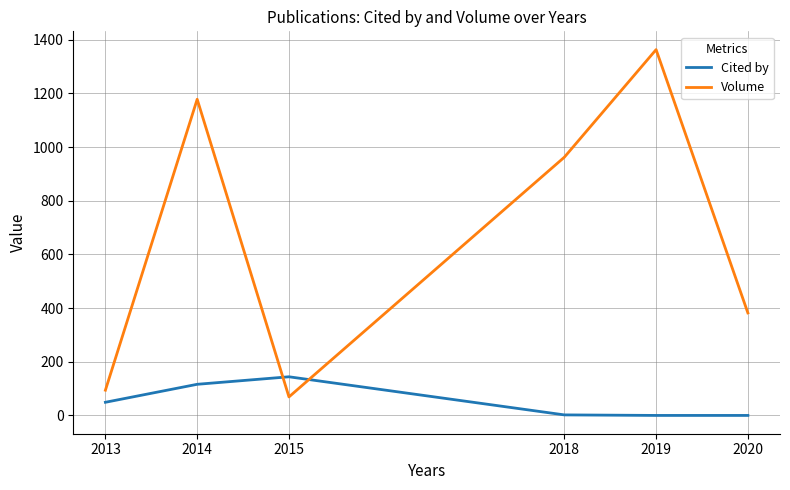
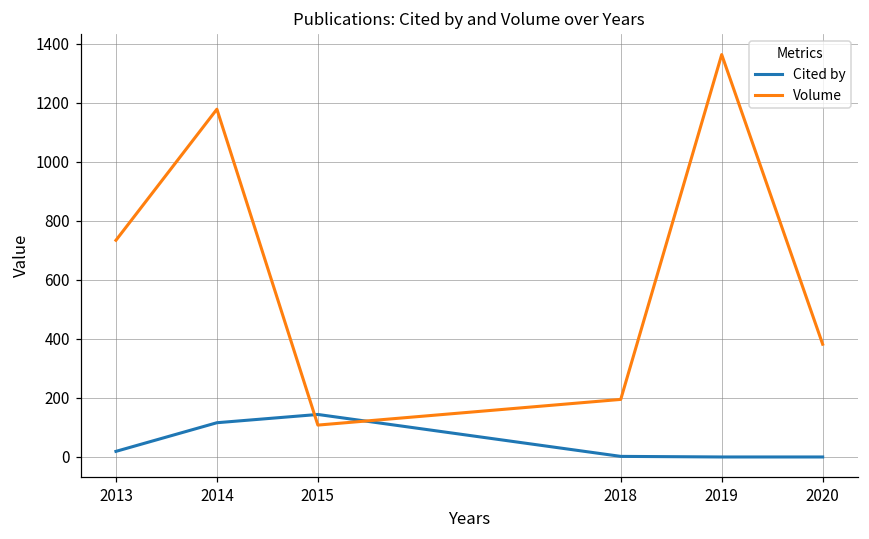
Cited by, 2013: 50 -> 20
Volume, 2013: 90 -> 730
Volume, 2015: 70 -> 110
Volume, 2018: 960 -> 200
